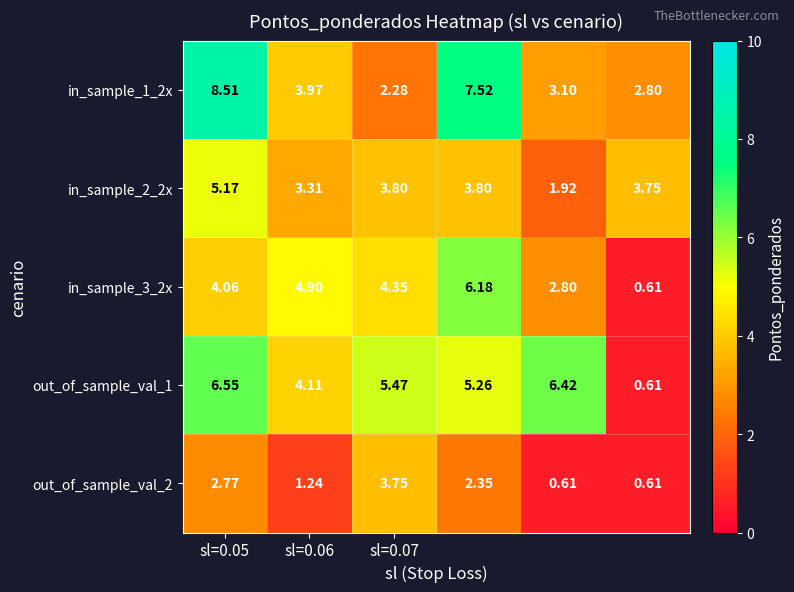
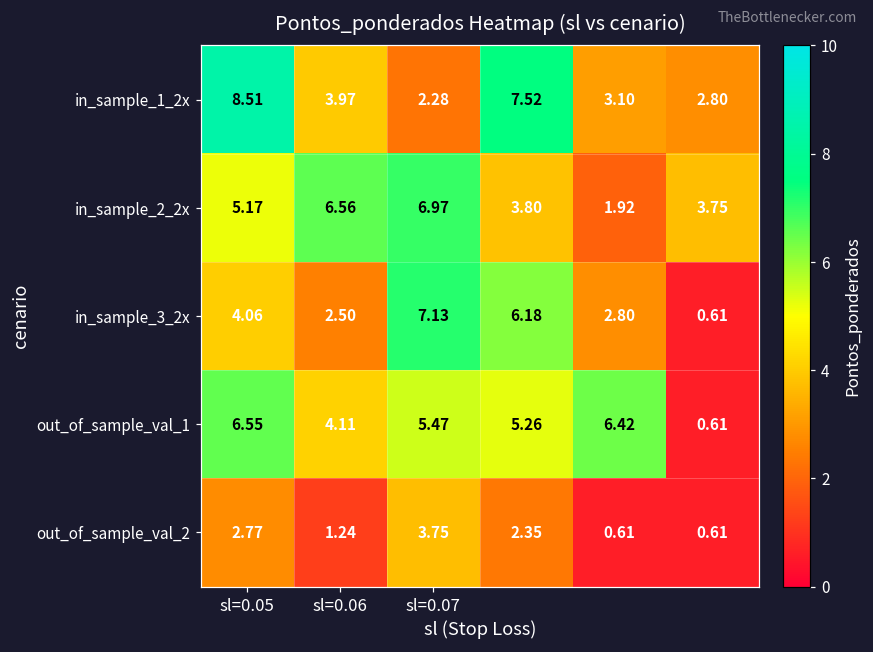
in_sample_2_2x, sl=0.06: 3.31 -> 6.56
in_sample_2_2x, sl=0.07: 3.80 -> 6.97
in_sample_3_2x, sl=0.06: 4.90 -> 2.50
in_sample_3_2x, sl=0.07: 4.35 -> 7.13
